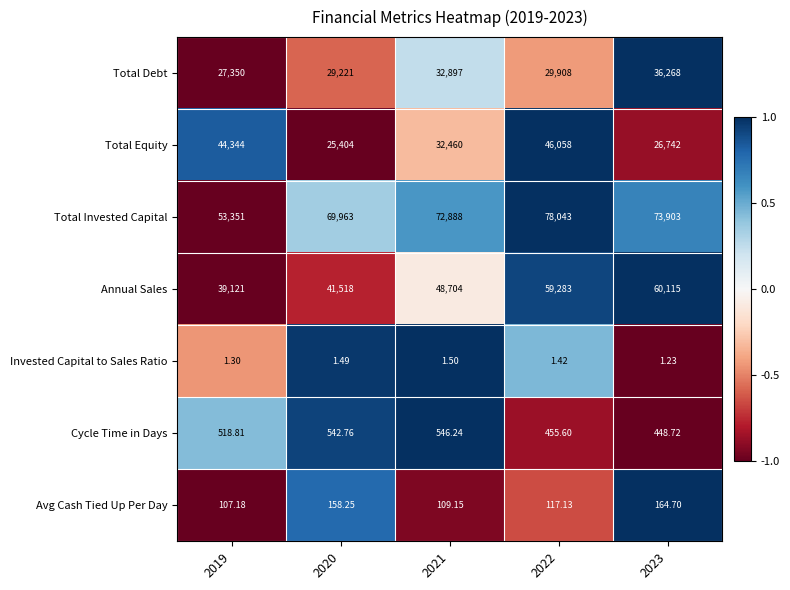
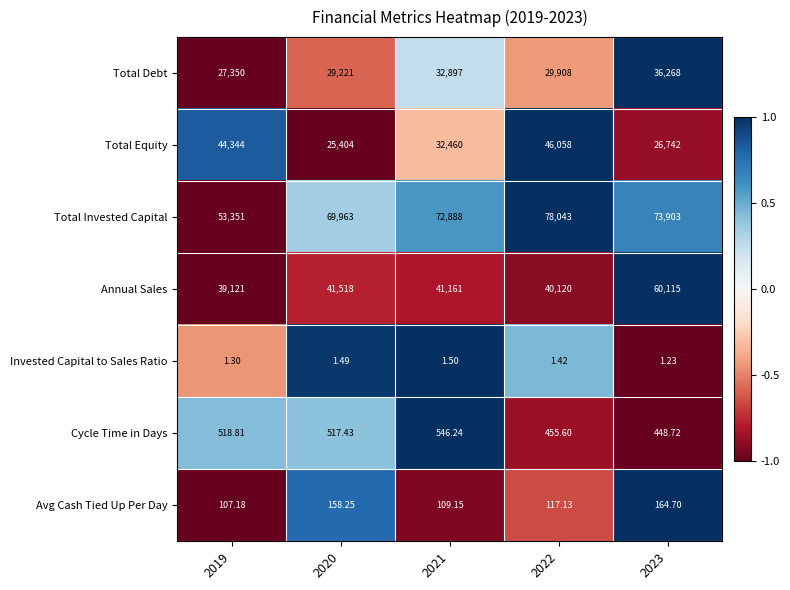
Annual Sales, 2021: 48,704 -> 41,161
Annual Sales, 2022: 59,283 -> 40,120
Cycle Time in Days, 2020: 542.76 -> 517.43
